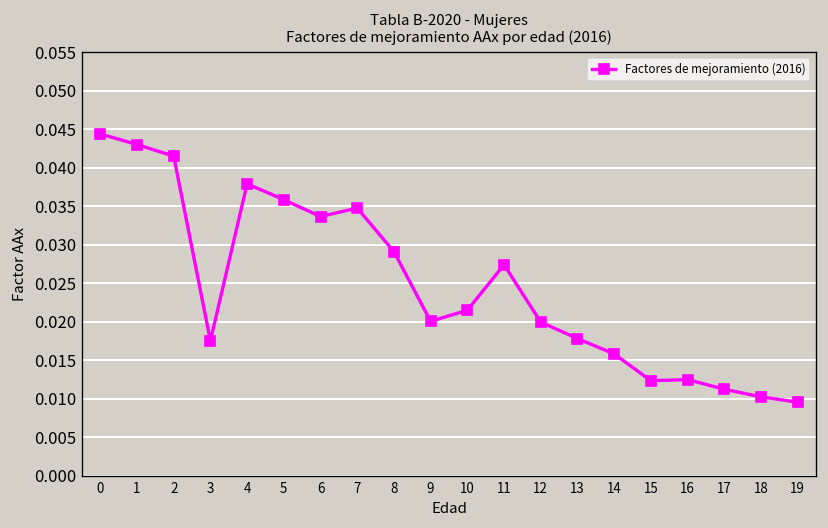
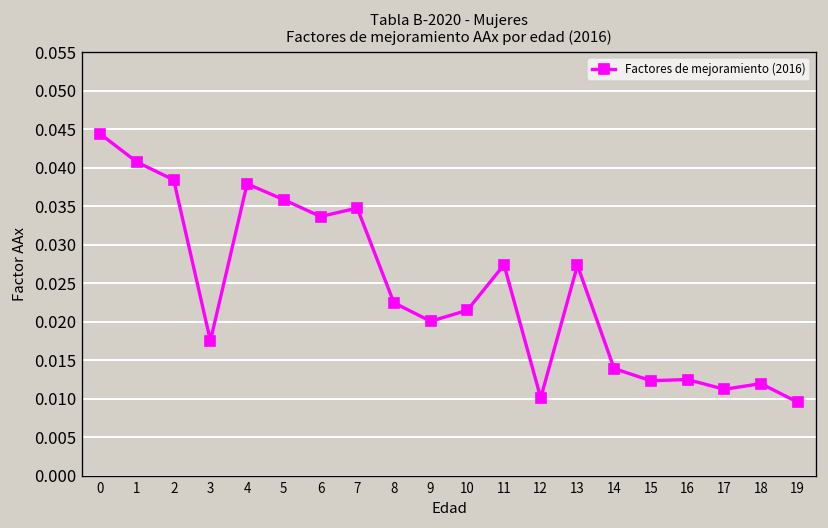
1: 0.043 -> 0.041
2: 0.042 -> 0.038
8: 0.029 -> 0.022
12: 0.020 -> 0.010
13: 0.018 -> 0.027
14: 0.016 -> 0.014
18: 0.010 -> 0.012
